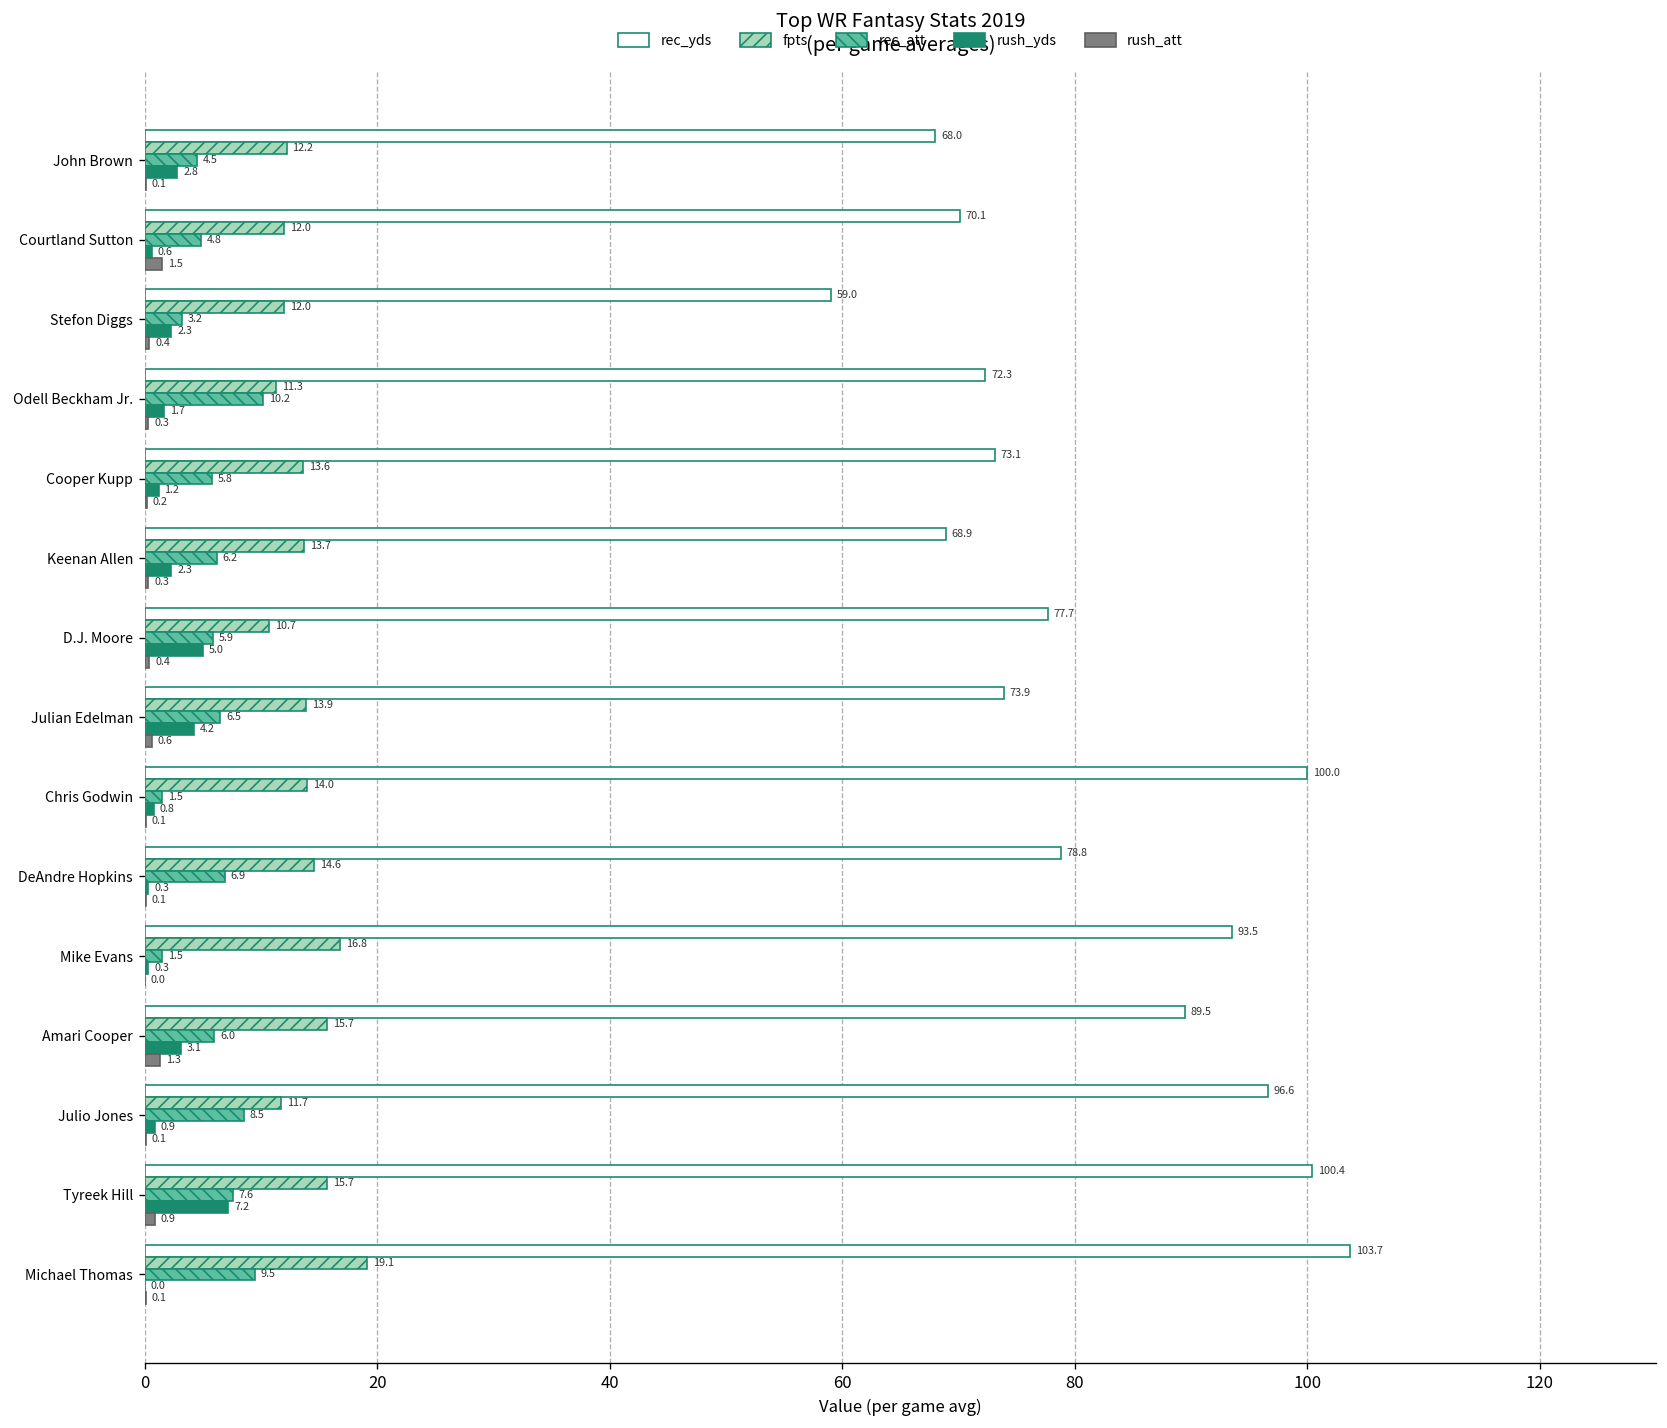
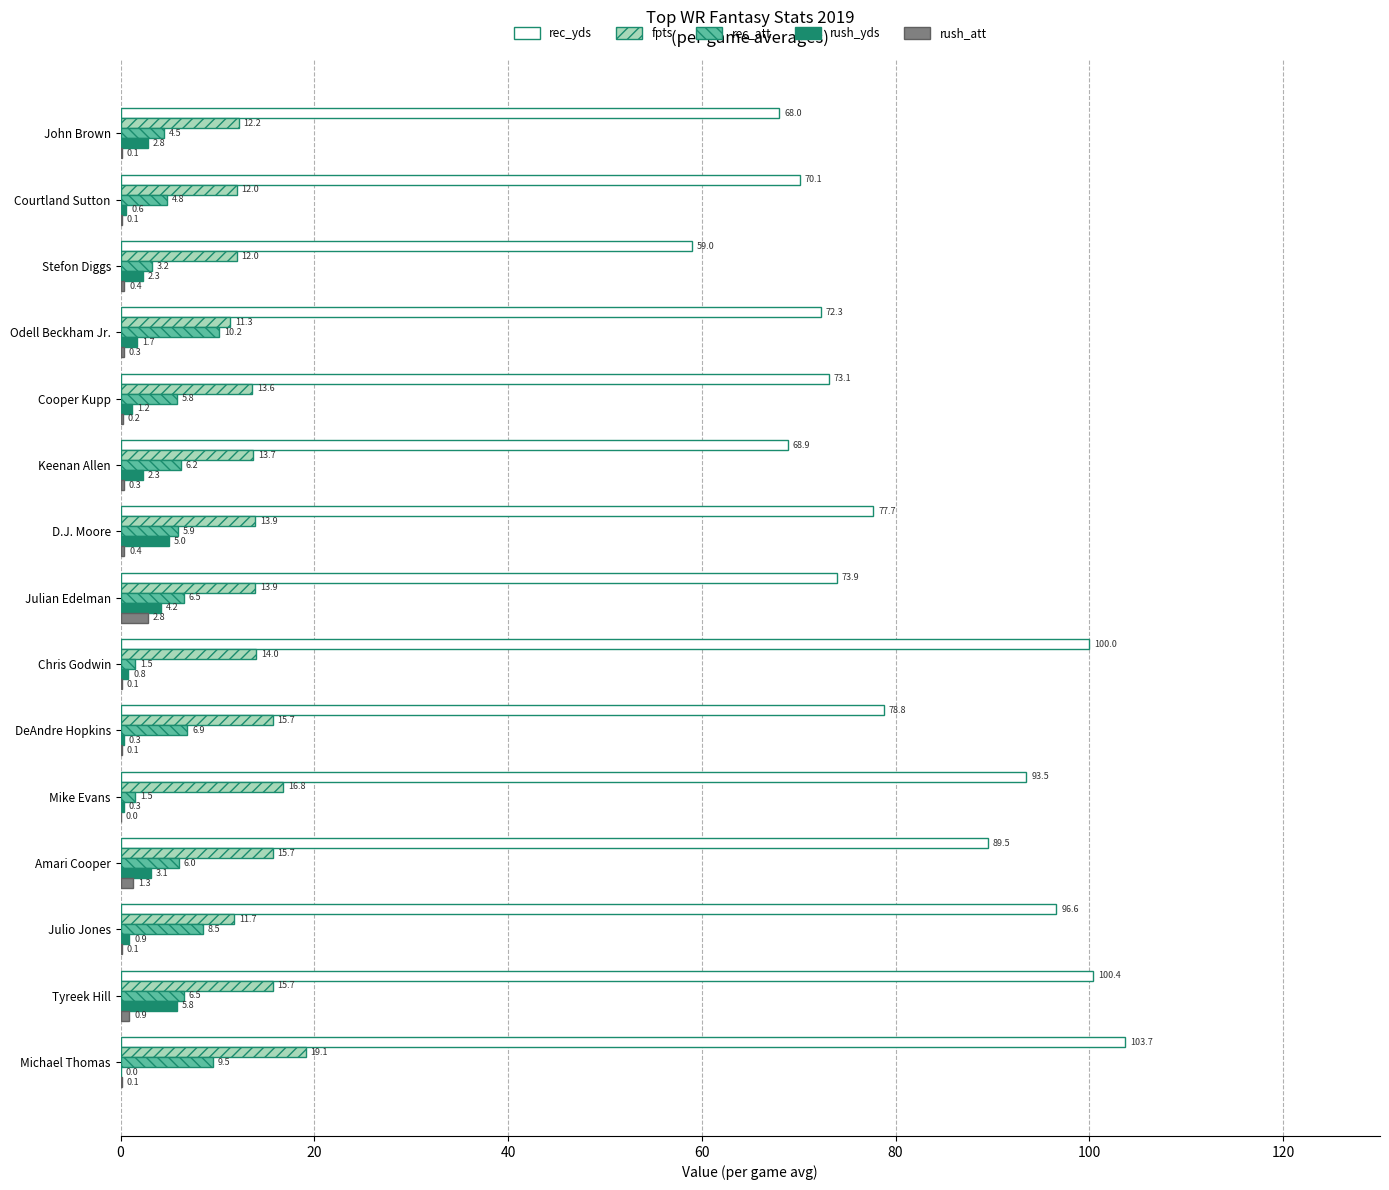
rush_att, Courtland Sutton: 1.5 -> 0.1
fpts, D.J. Moore: 10.7 -> 13.9
rush_att, Julian Edelman: 0.6 -> 2.8
fpts, DeAndre Hopkins: 14.6 -> 15.7
rec_att, Tyreek Hill: 7.6 -> 6.5
rush_yds, Tyreek Hill: 7.2 -> 5.8
